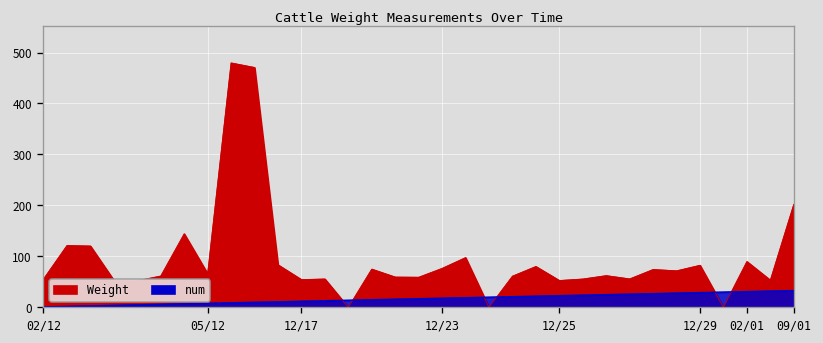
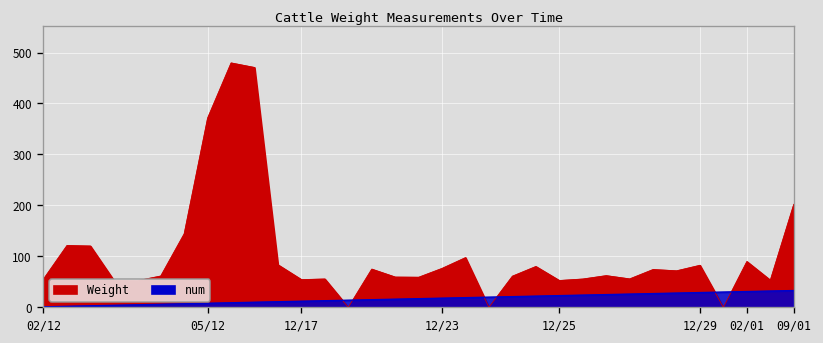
Weight, 05/12: 70 -> 370
